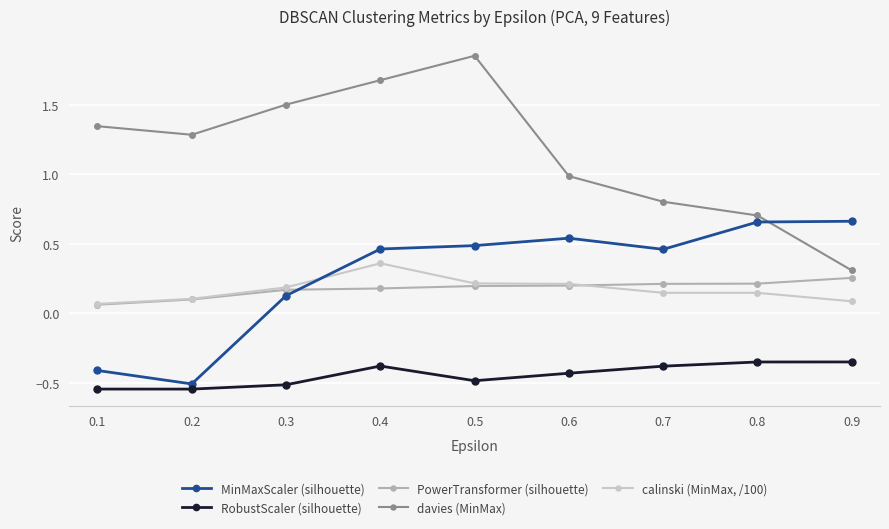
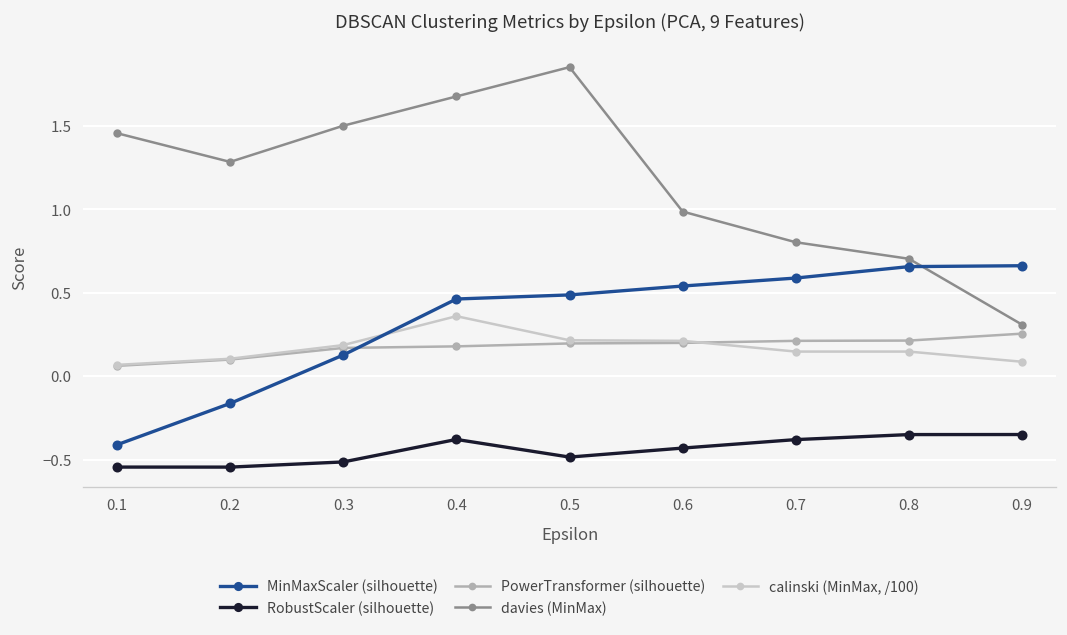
davies (MinMax), 0.1: 1.35 -> 1.46
MinMaxScaler (silhouette), 0.2: -0.51 -> -0.16
MinMaxScaler (silhouette), 0.7: 0.46 -> 0.59
